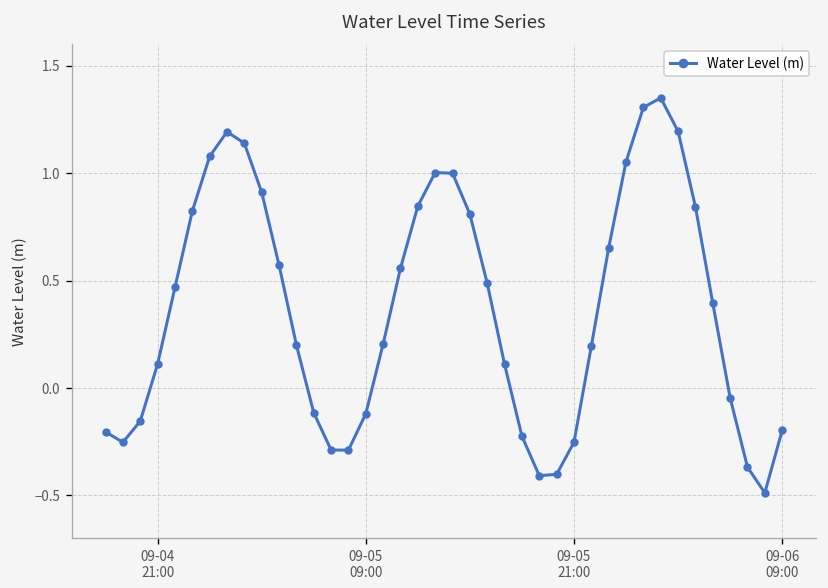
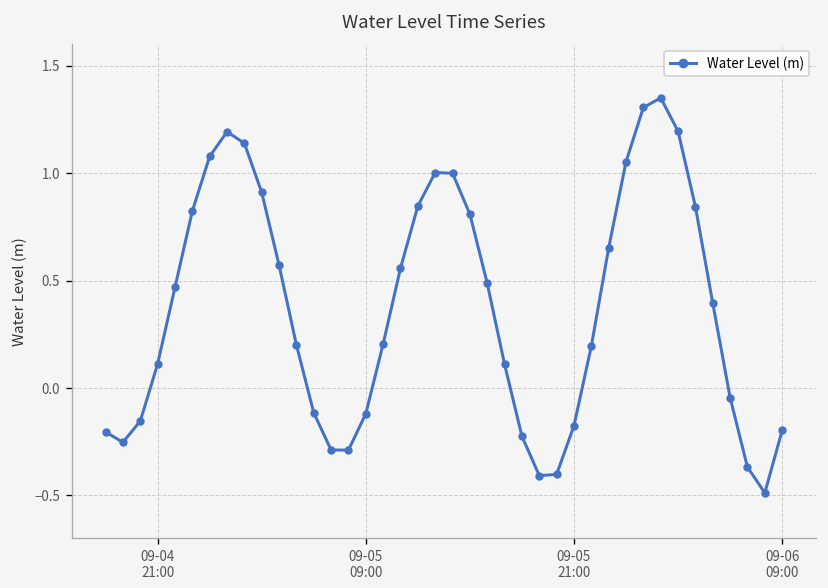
09-05 21:00: -0.25 -> -0.18
